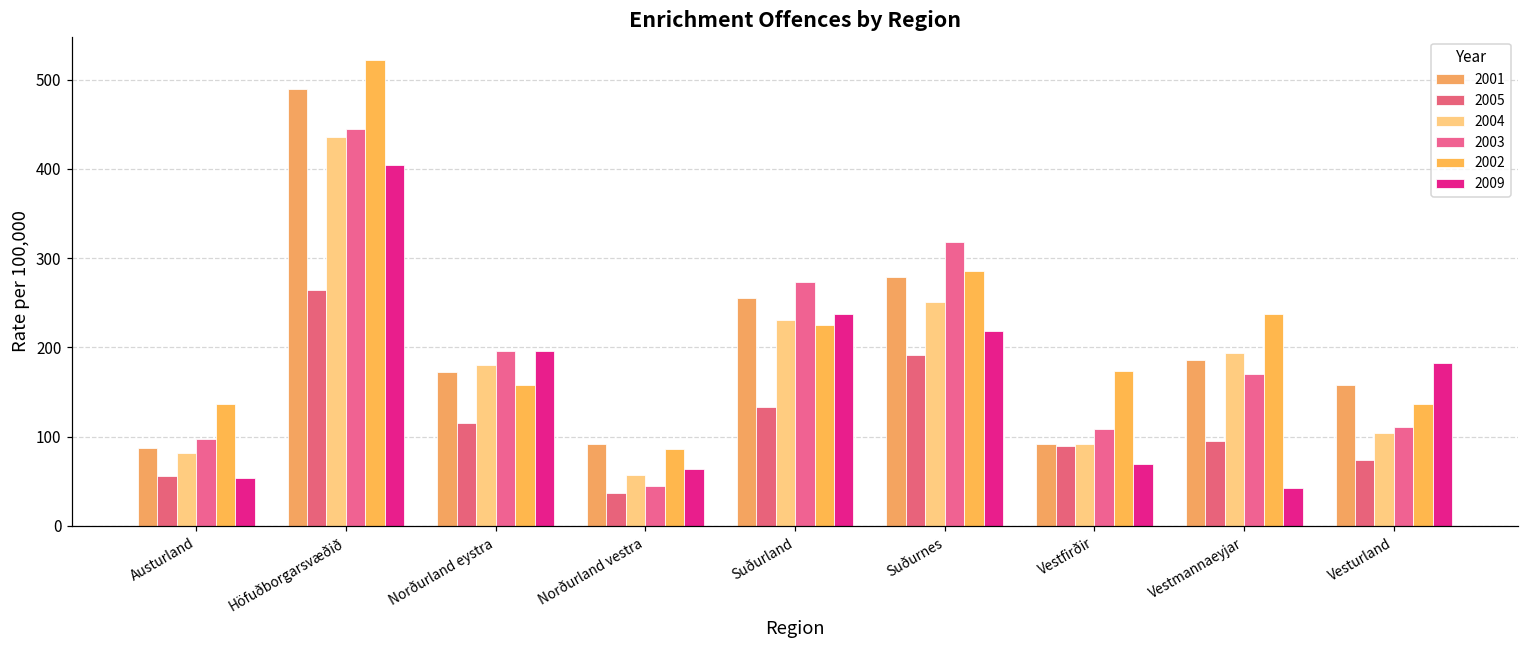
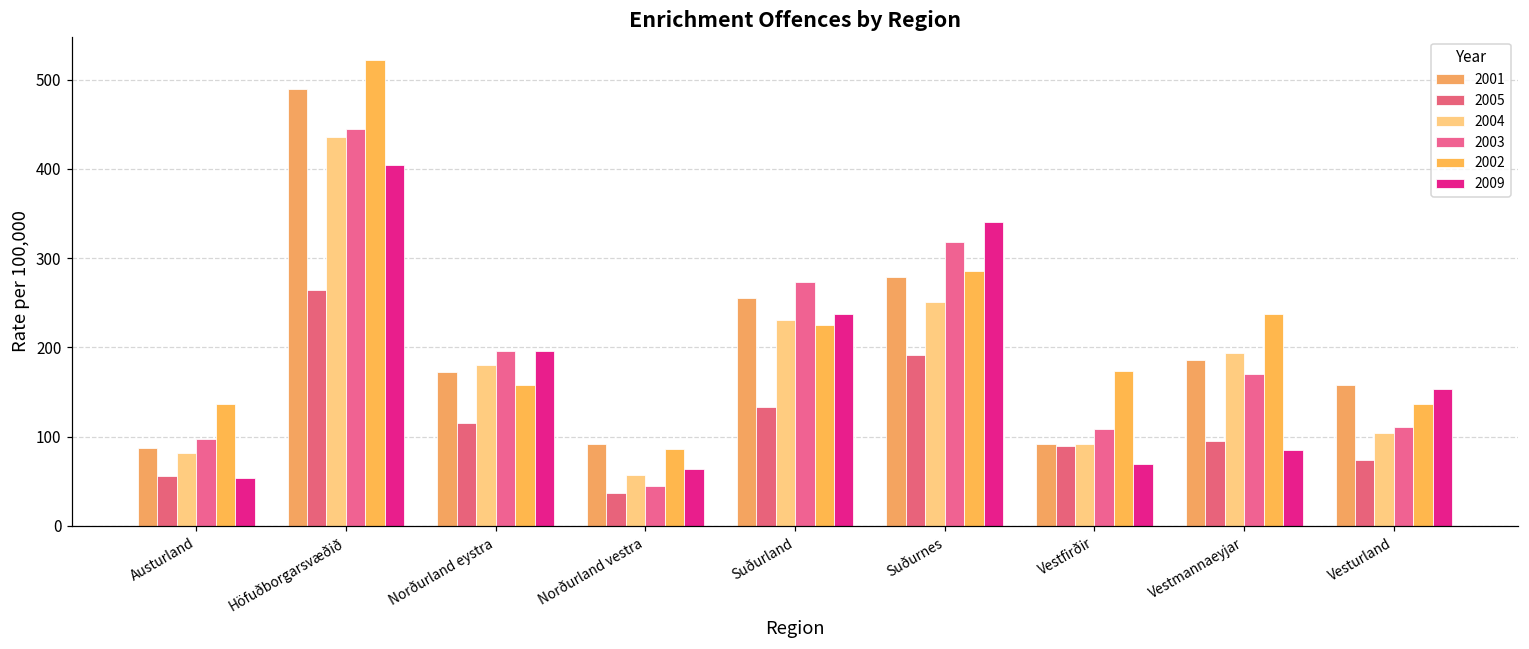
2009, Suðurnes: 220 -> 340
2009, Vestmannaeyjar: 40 -> 90
2009, Vesturland: 180 -> 150
